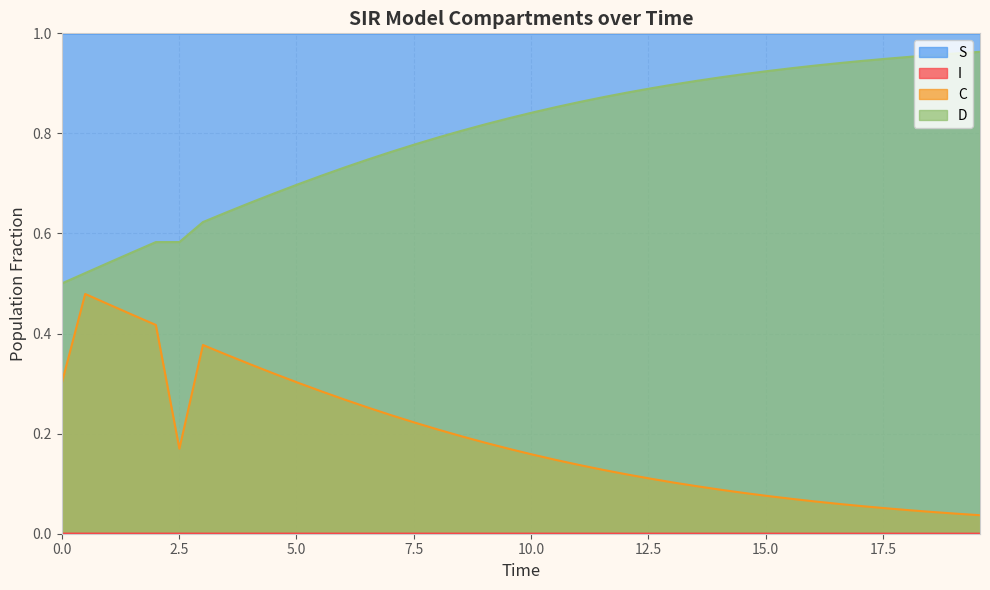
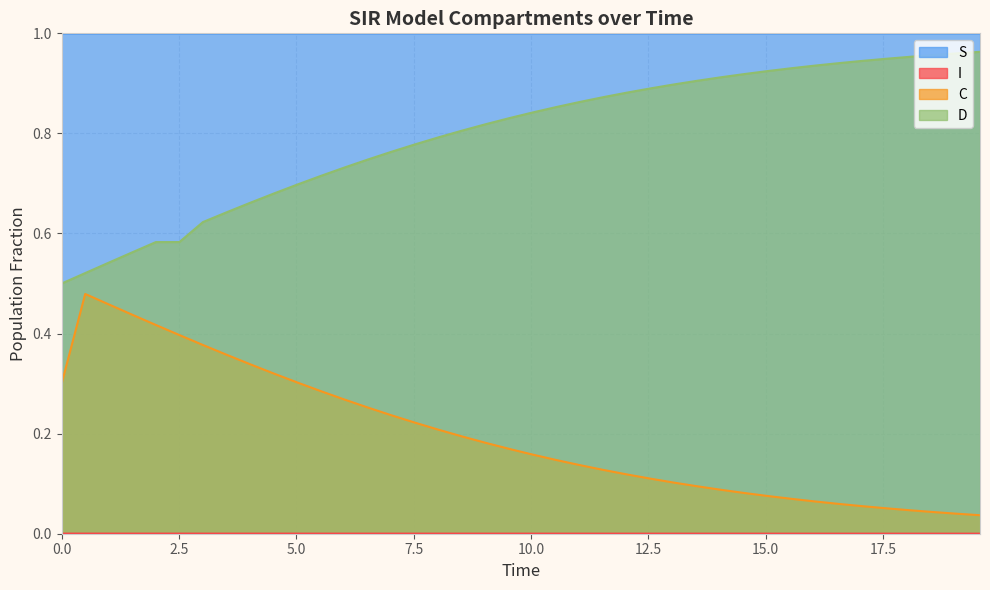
C, 2.5: 0.17 -> 0.40
